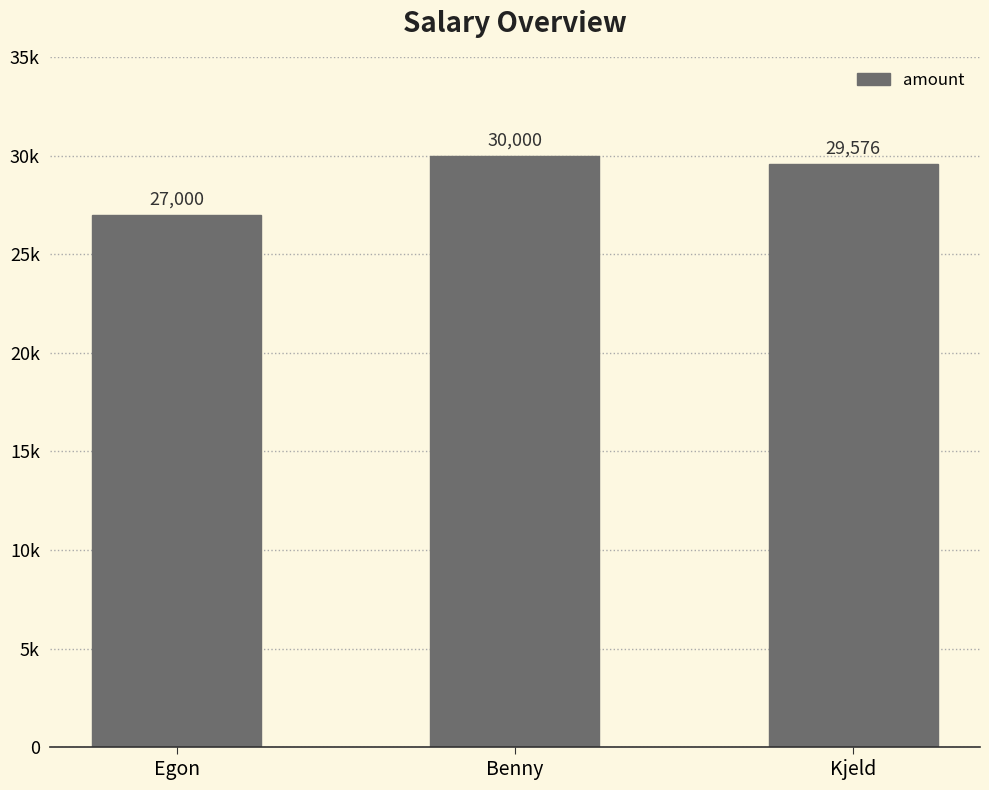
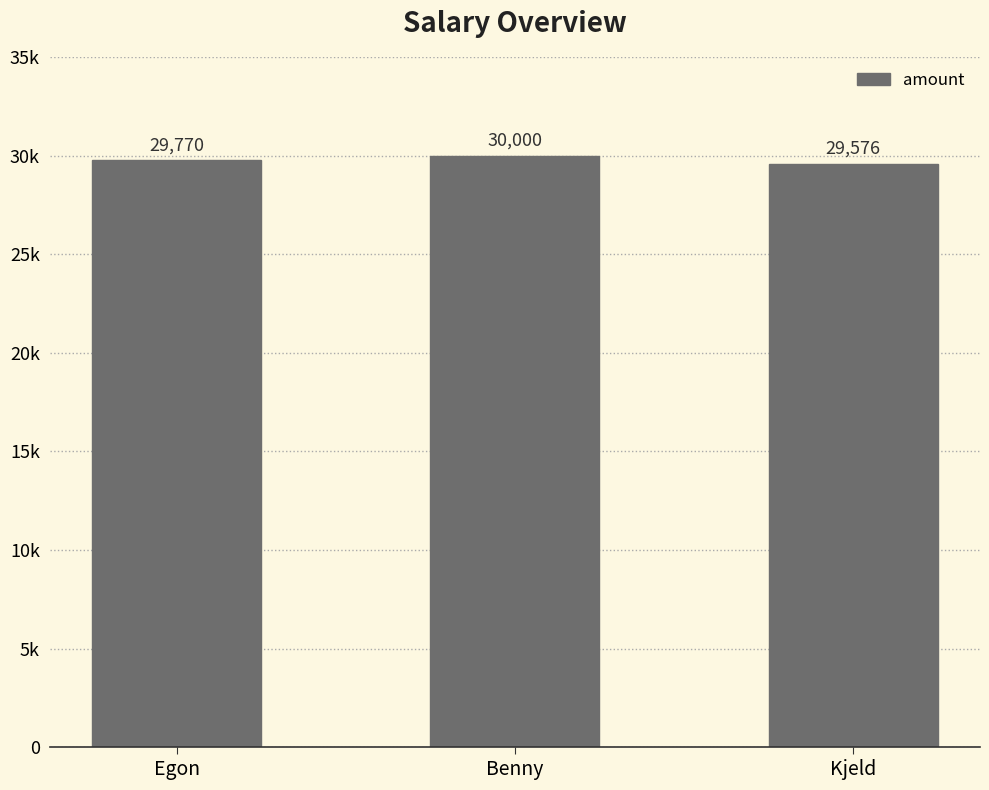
Egon: 27,000 -> 29,770
